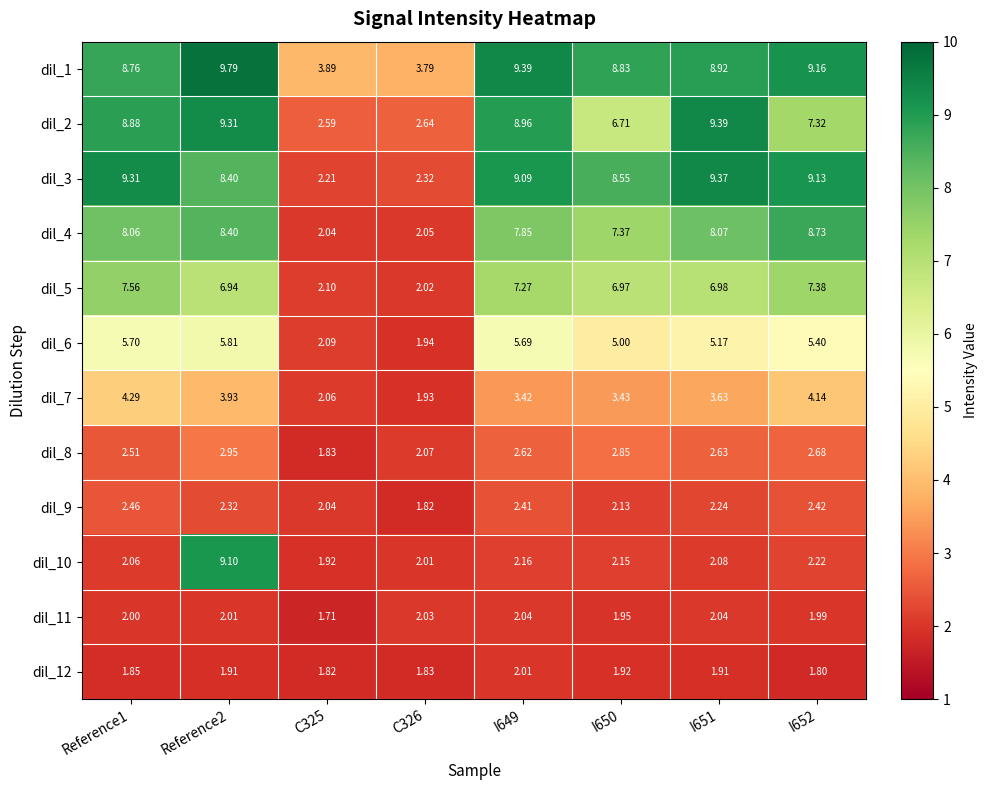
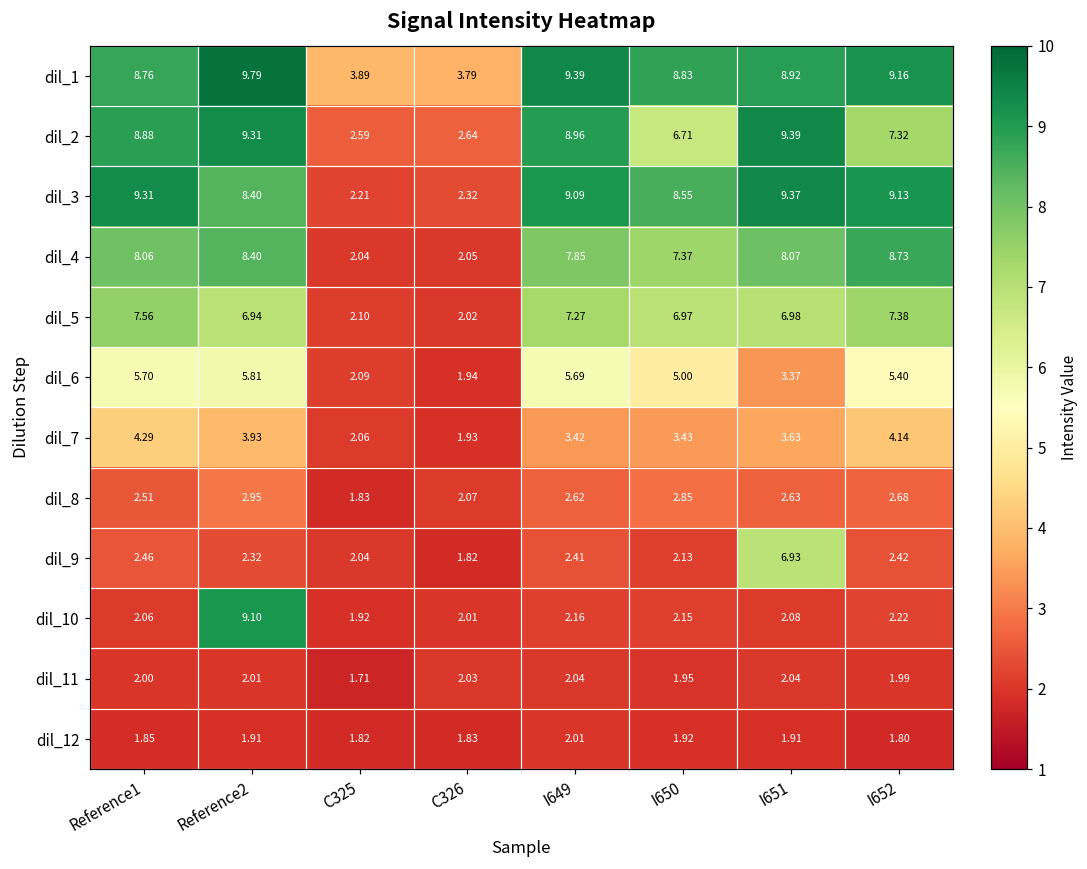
dil_6, I651: 5.17 -> 3.37
dil_9, I651: 2.24 -> 6.93
